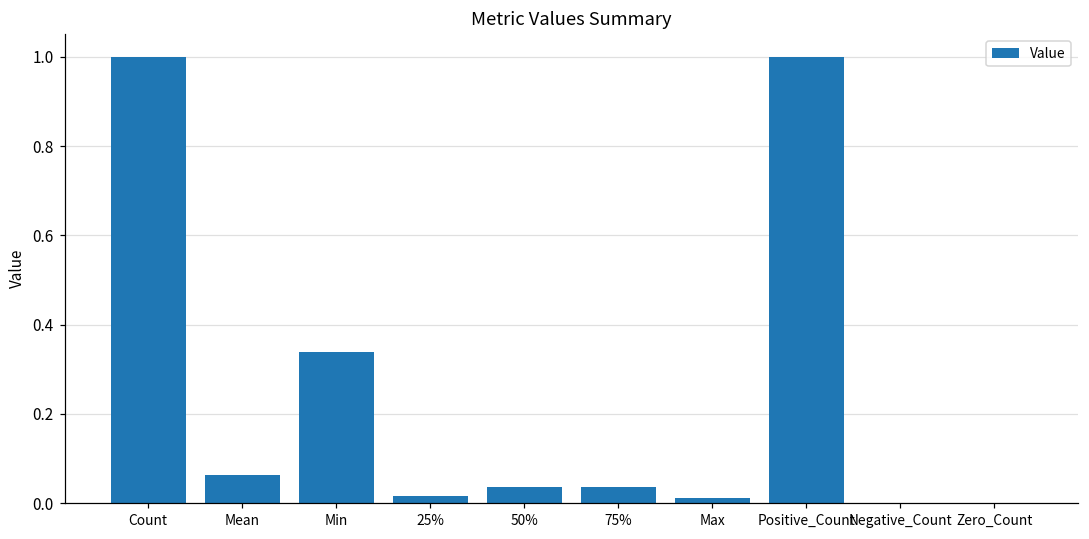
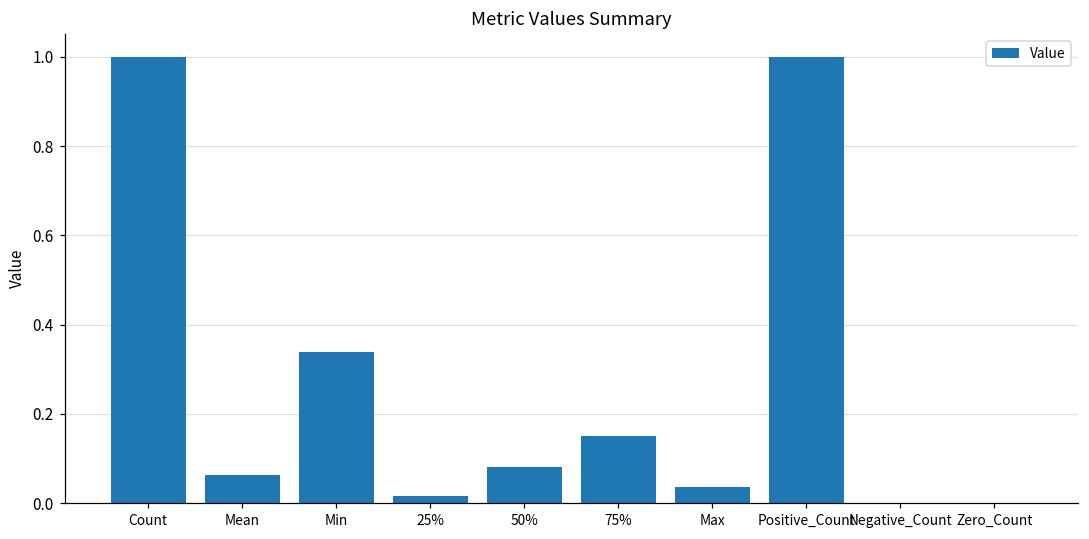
50%: 0.04 -> 0.08
75%: 0.04 -> 0.15
Max: 0.01 -> 0.04
